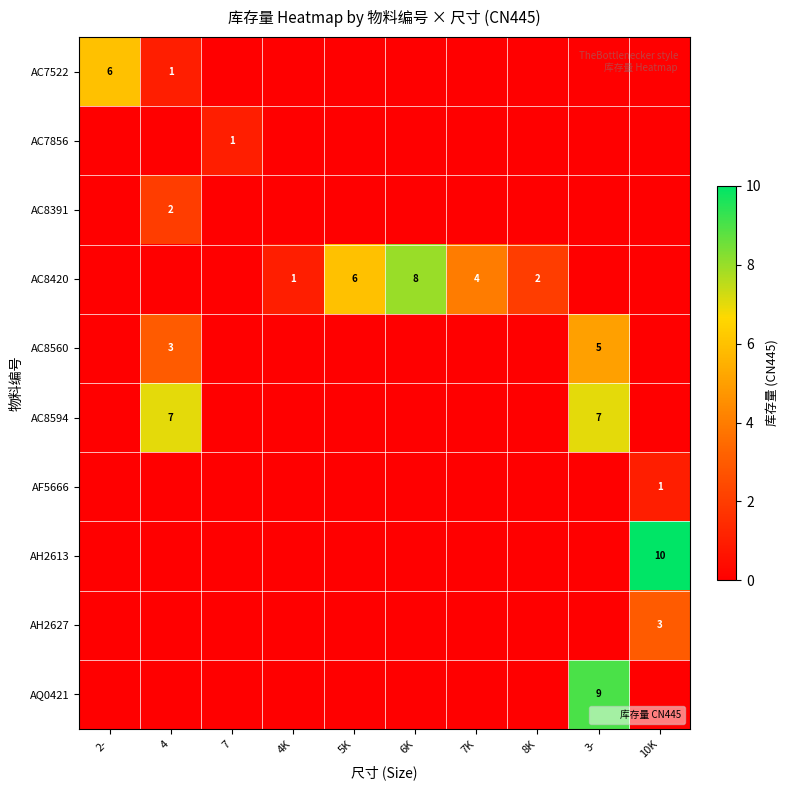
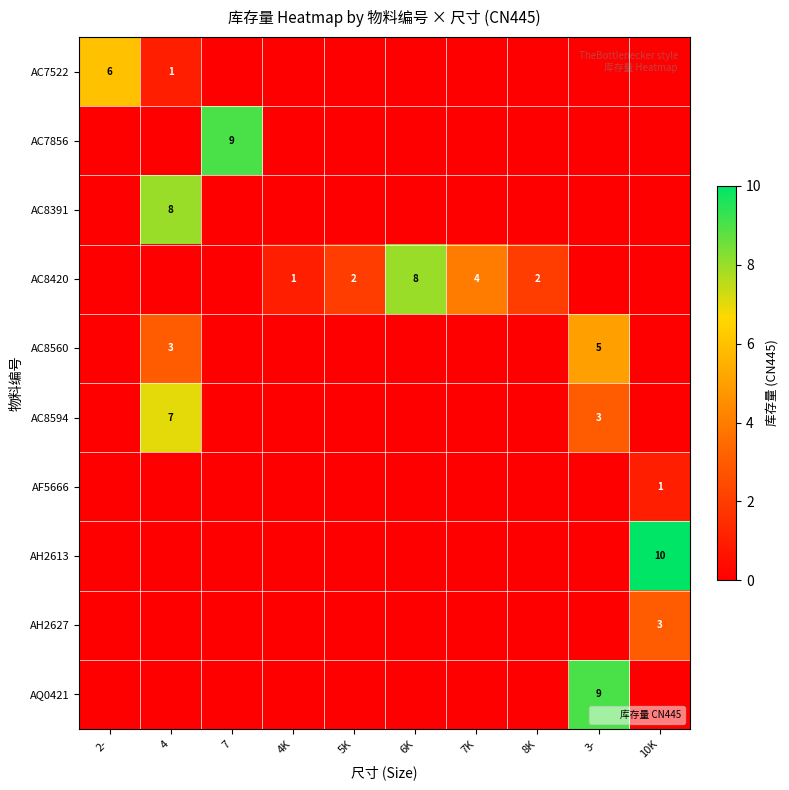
AC7856, 7: 1 -> 9
AC8391, 4: 2 -> 8
AC8420, 5K: 6 -> 2
AC8594, 3-: 7 -> 3
